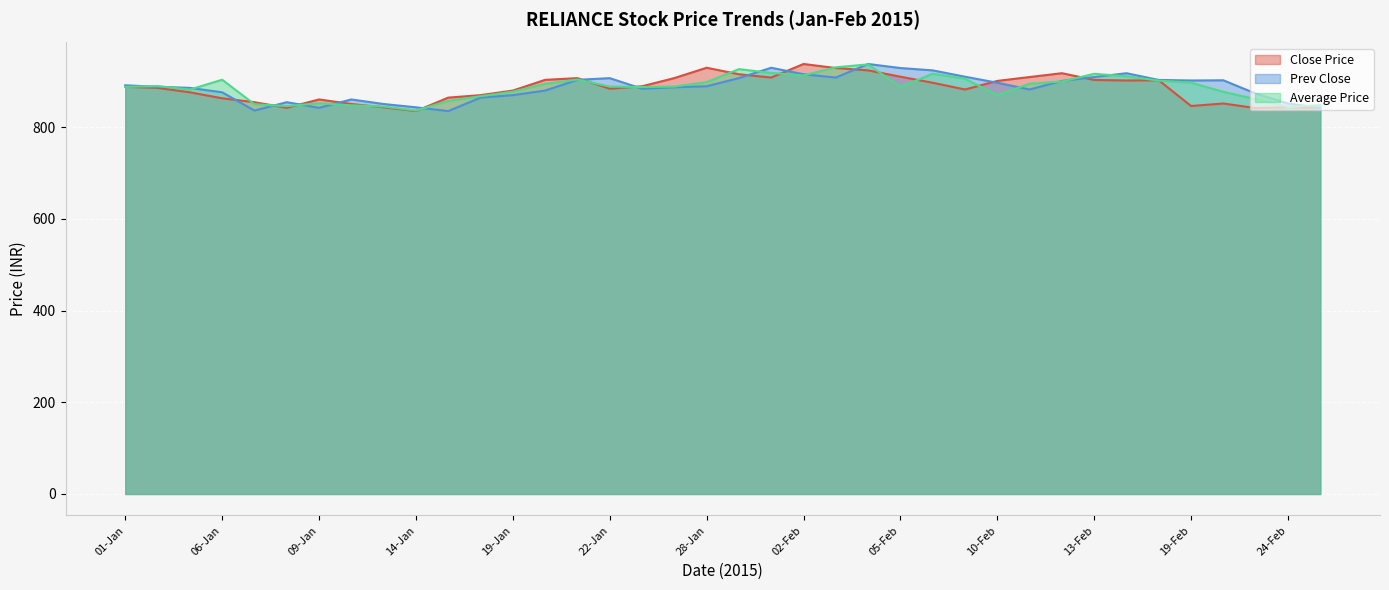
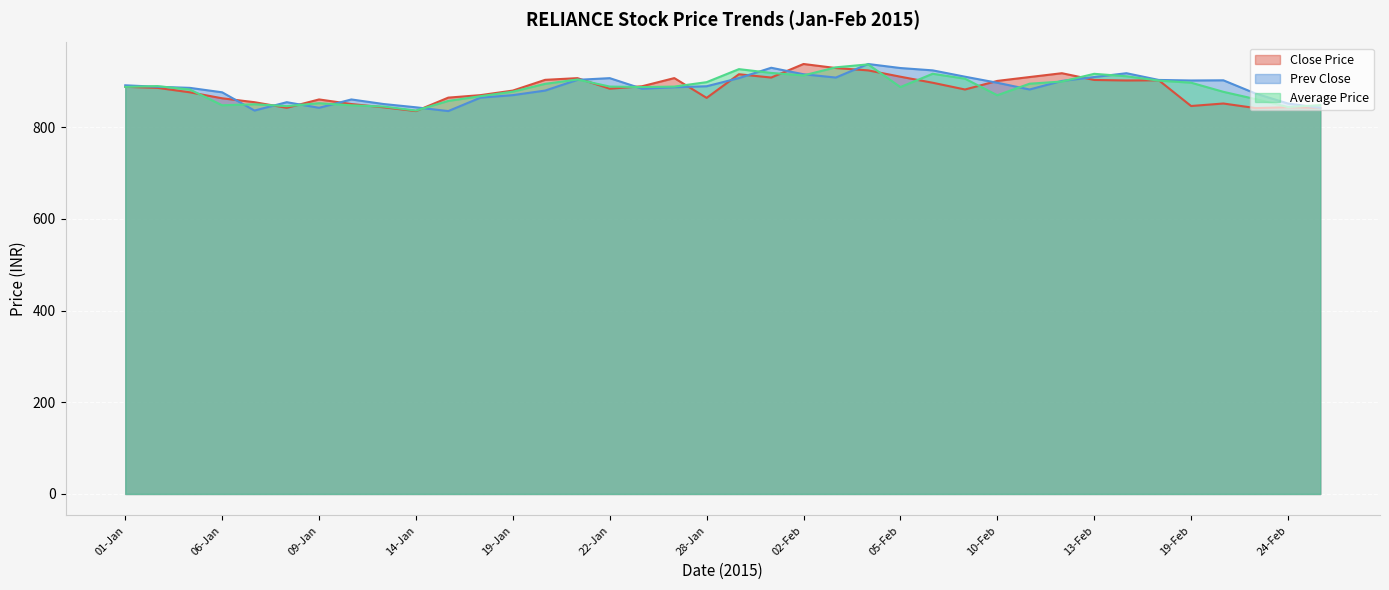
Average Price, 06-Jan: 900 -> 850
Close Price, 28-Jan: 930 -> 860
